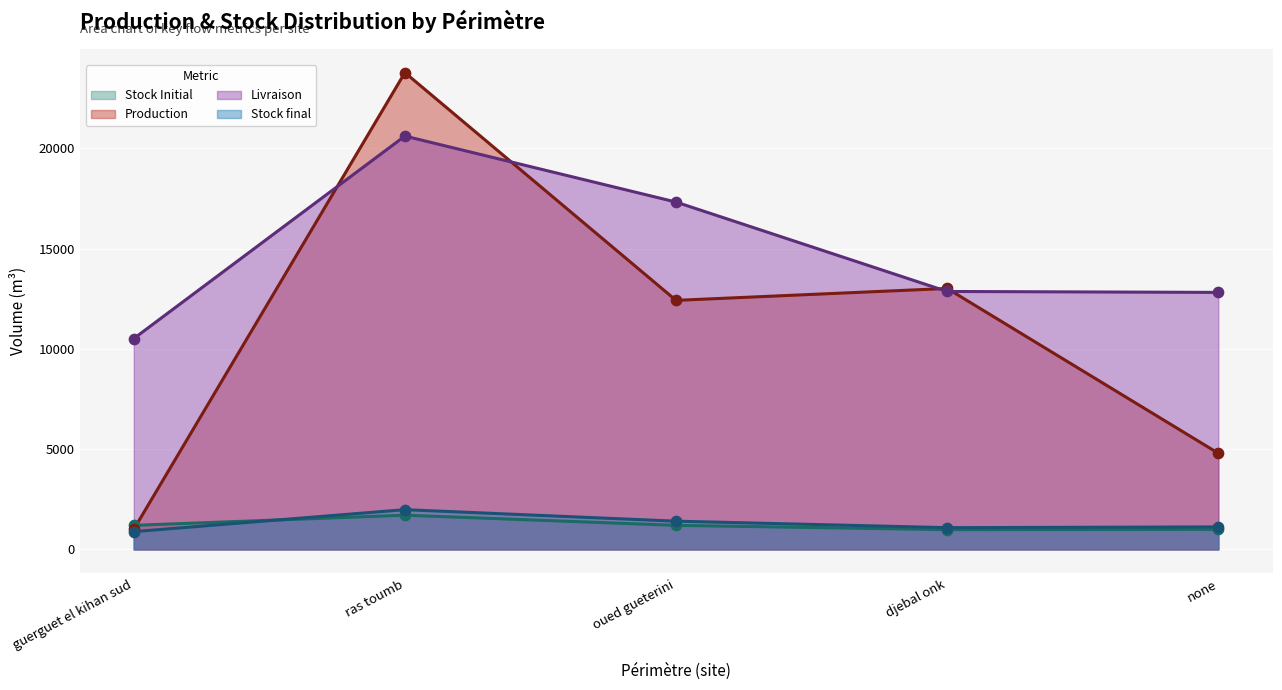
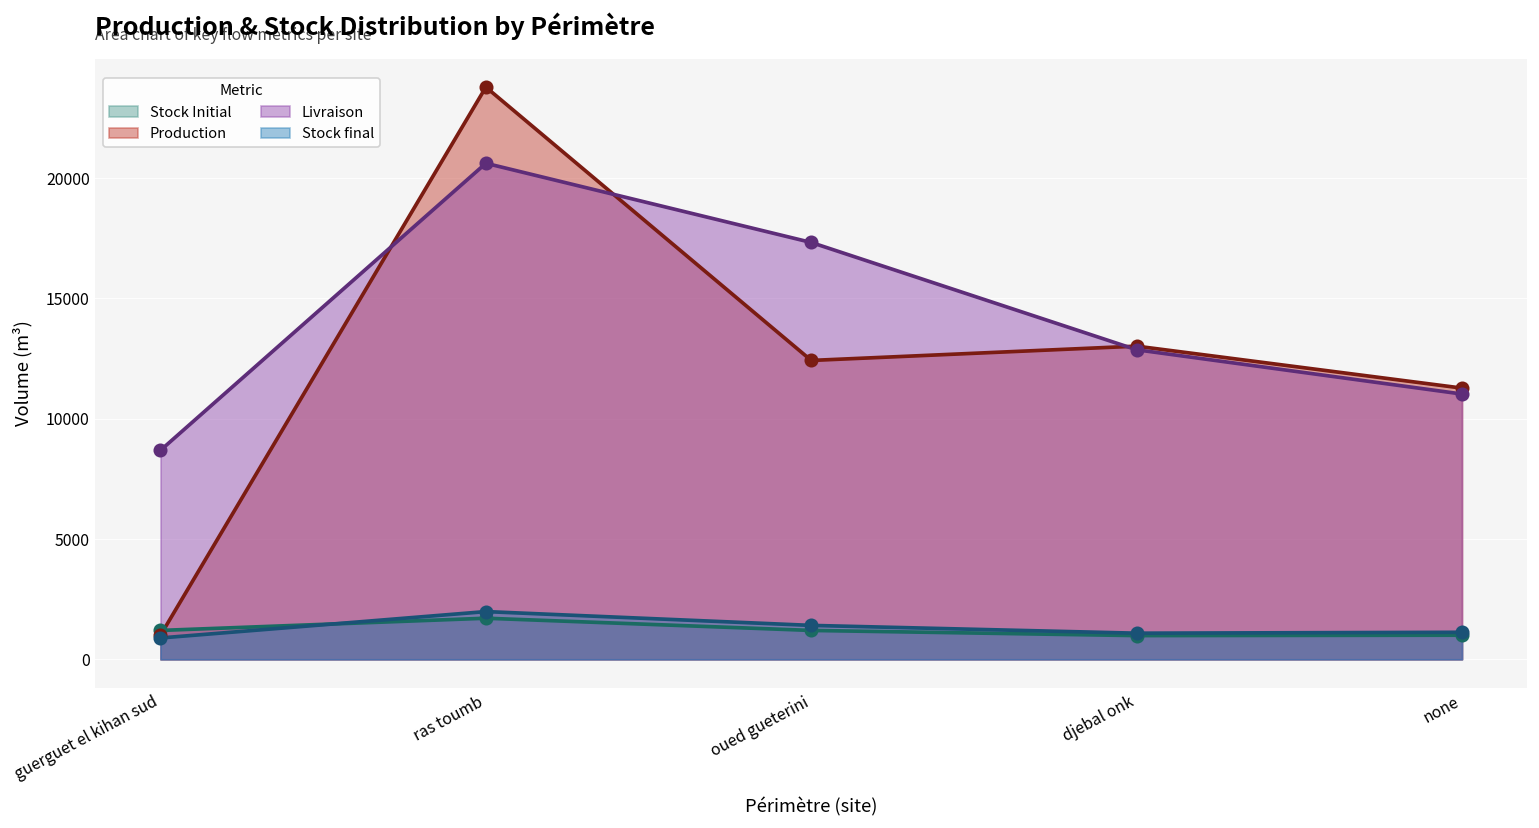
Livraison, guerguet el kihan sud: 10500 -> 8700
Production, none: 4800 -> 11300
Livraison, none: 12800 -> 11000
